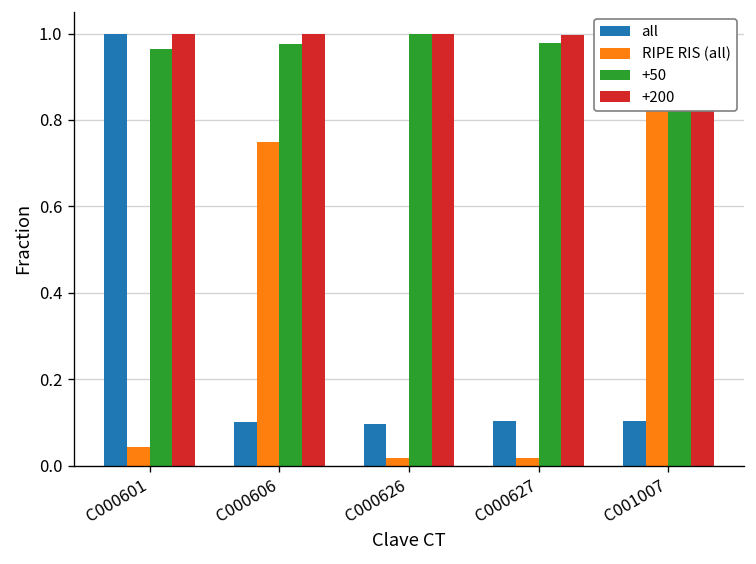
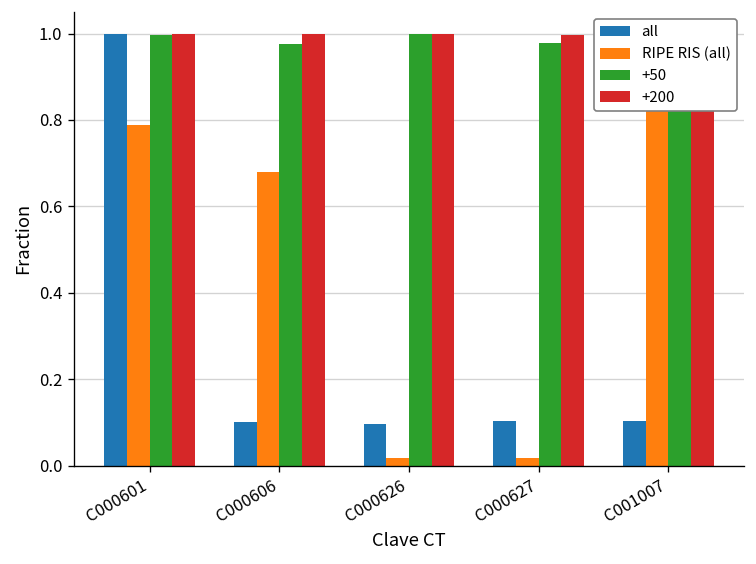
RIPE RIS (all), C000601: 0.04 -> 0.79
+50, C000601: 0.96 -> 1.00
RIPE RIS (all), C000606: 0.75 -> 0.68
